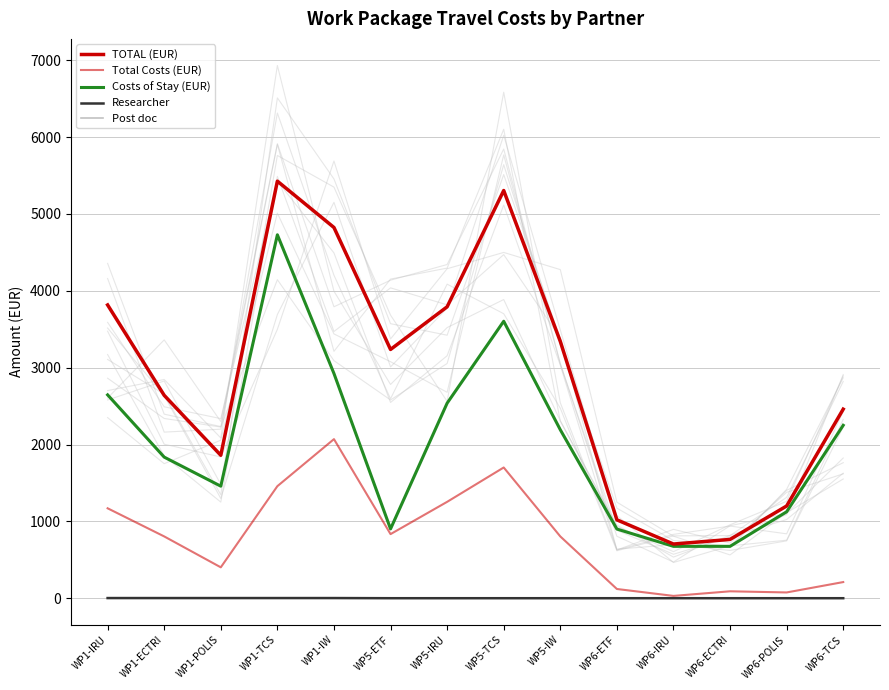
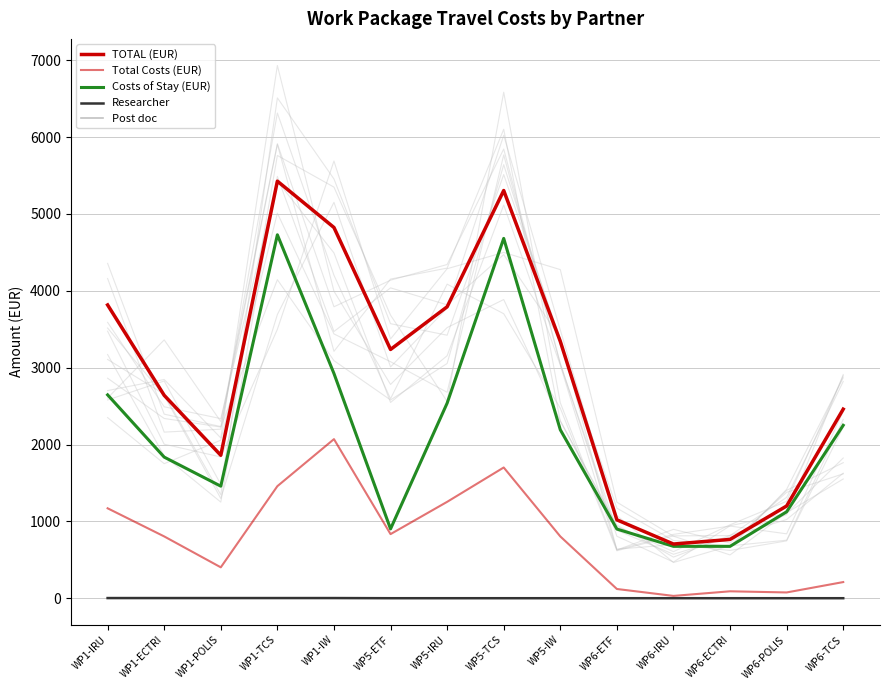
Costs of Stay (EUR), WP5-TCS: 3600 -> 4700
